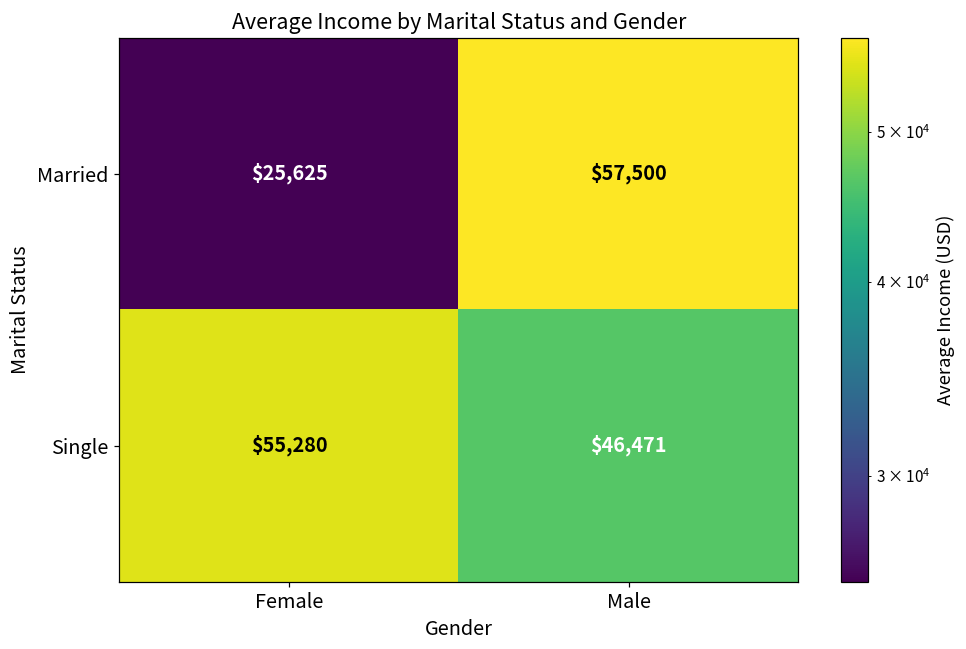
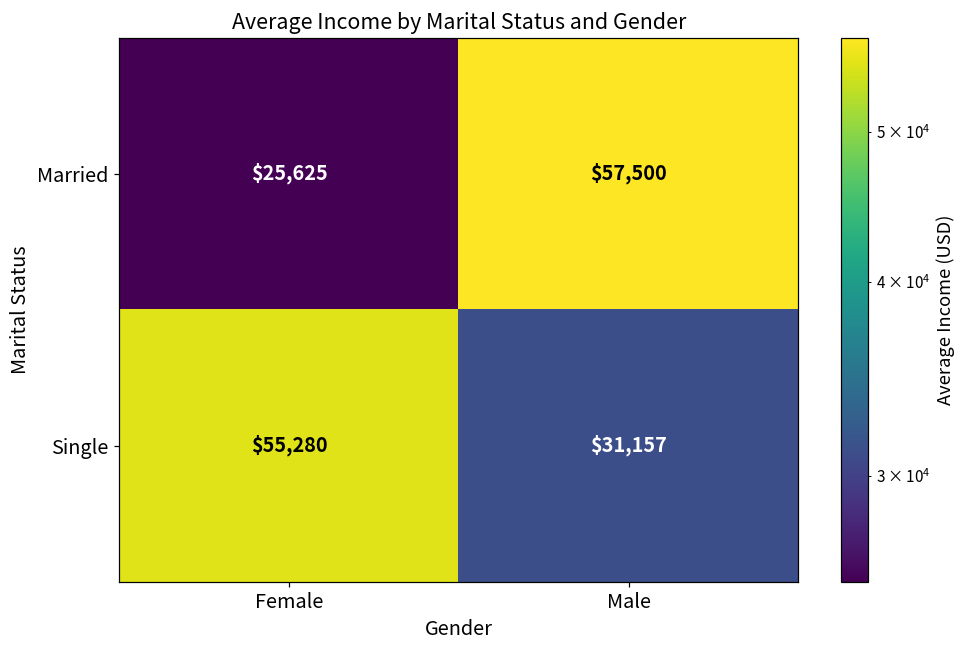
Single, Male: $46,471 -> $31,157
